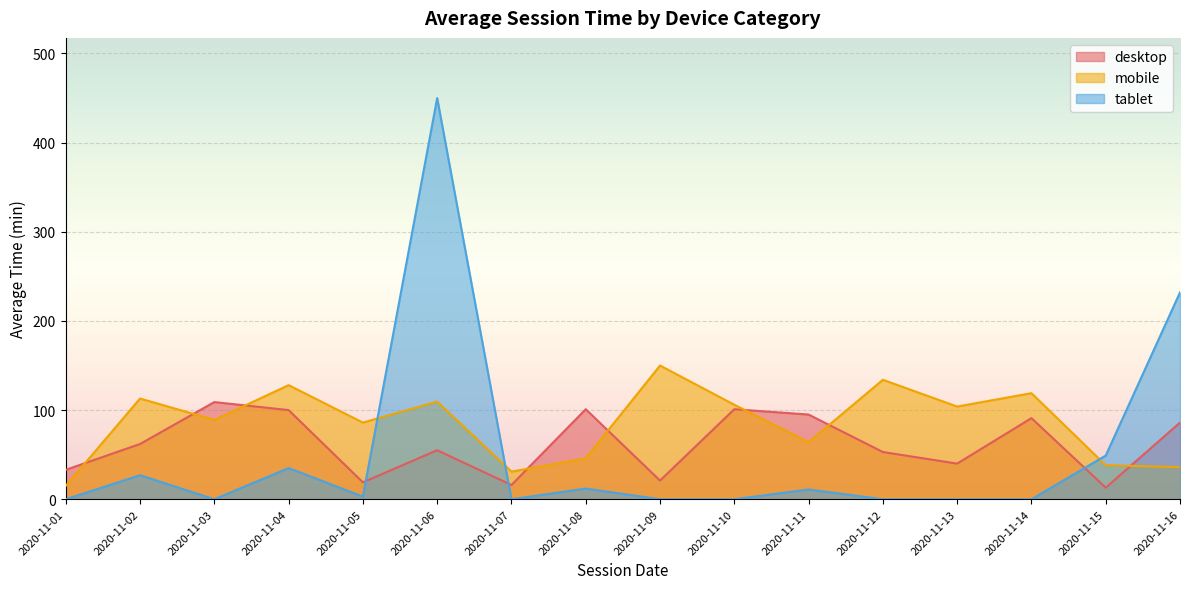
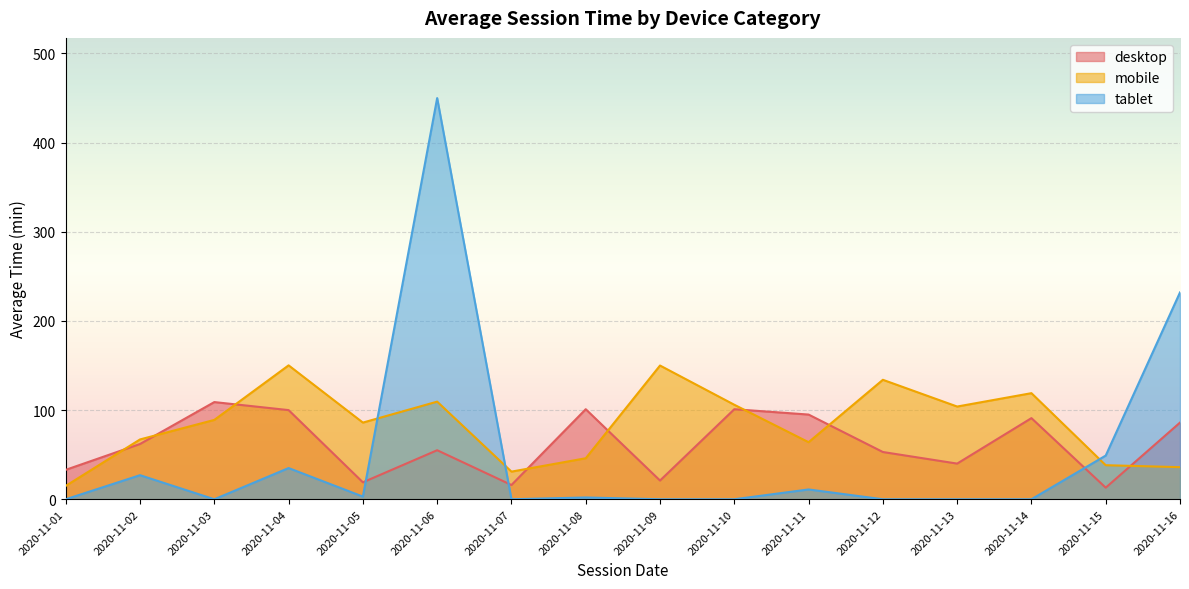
mobile, 2020-11-02: 110 -> 70
mobile, 2020-11-04: 130 -> 150
tablet, 2020-11-08: 10 -> 0
